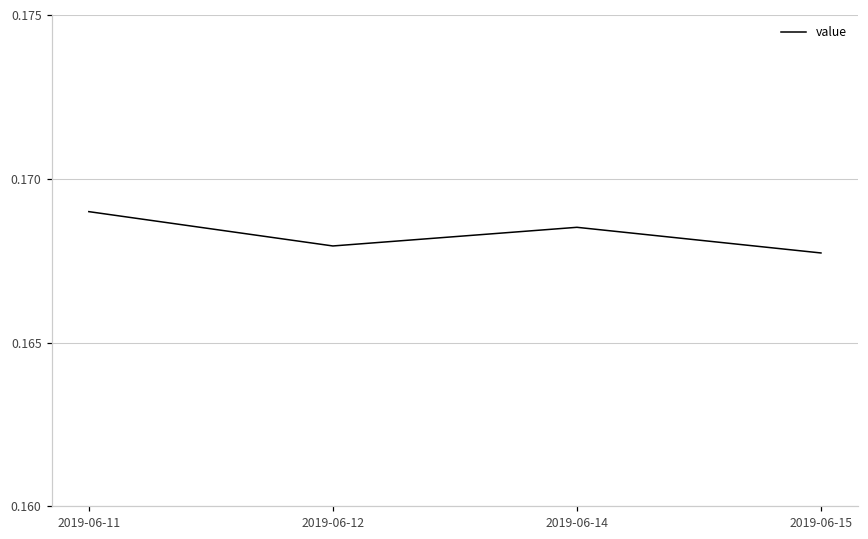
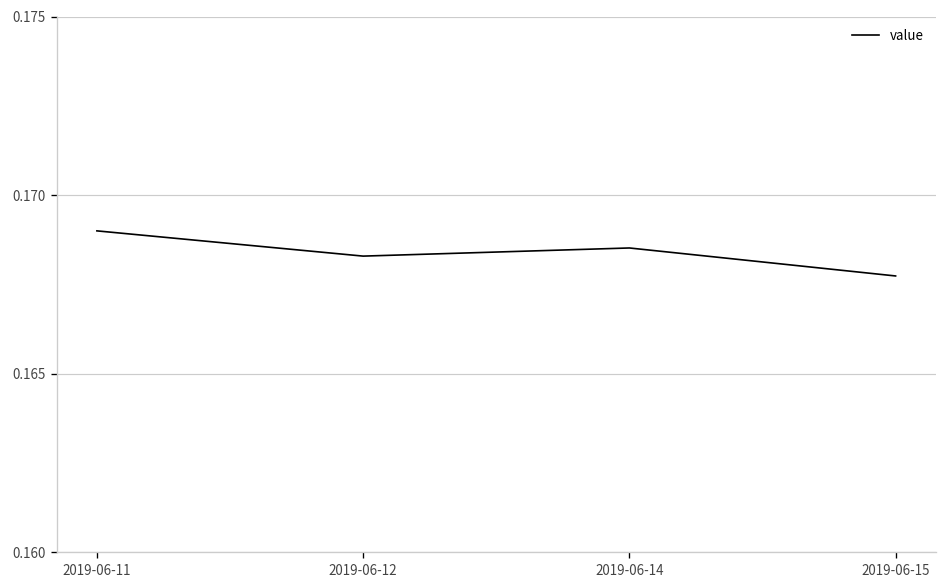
2019-06-12: 0.1680 -> 0.1683
